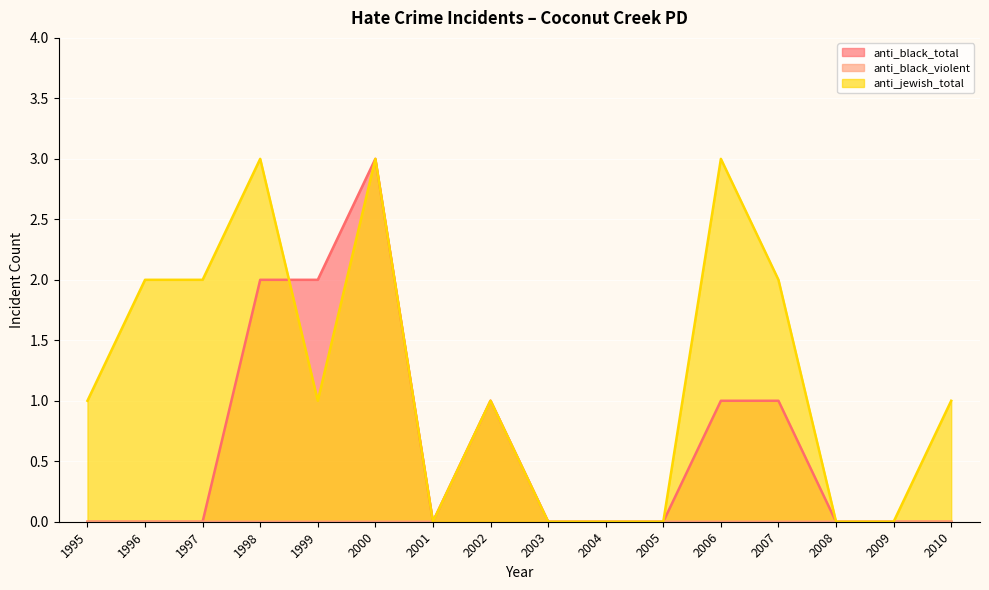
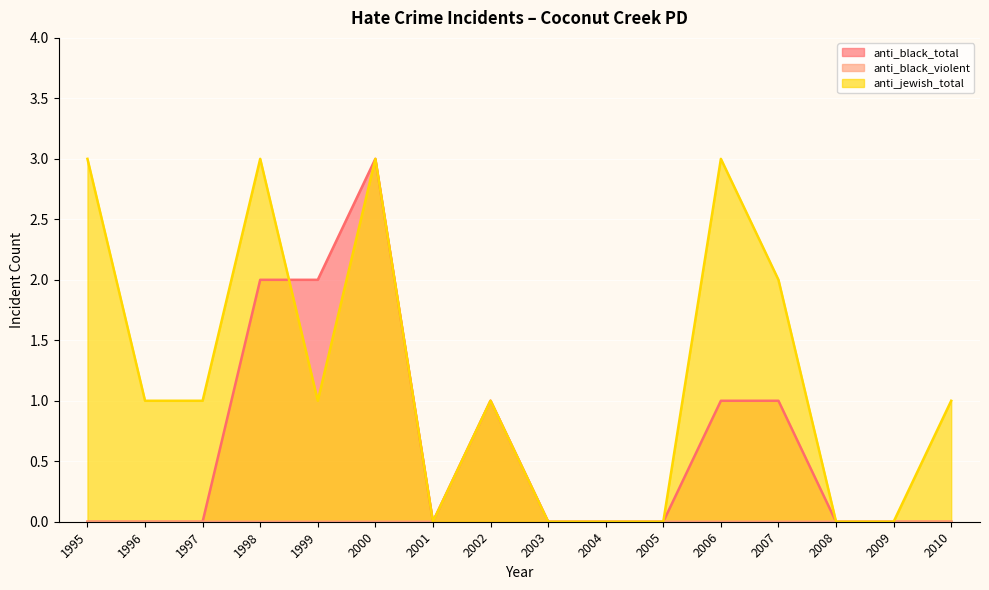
anti_jewish_total, 1995: 1 -> 3
anti_jewish_total, 1996: 2 -> 1
anti_jewish_total, 1997: 2 -> 1
